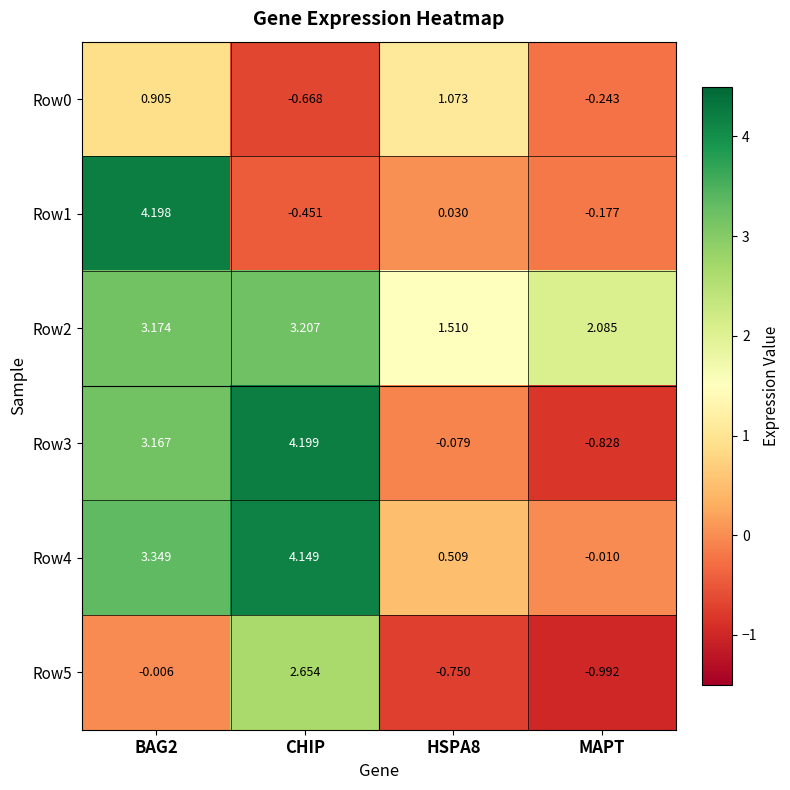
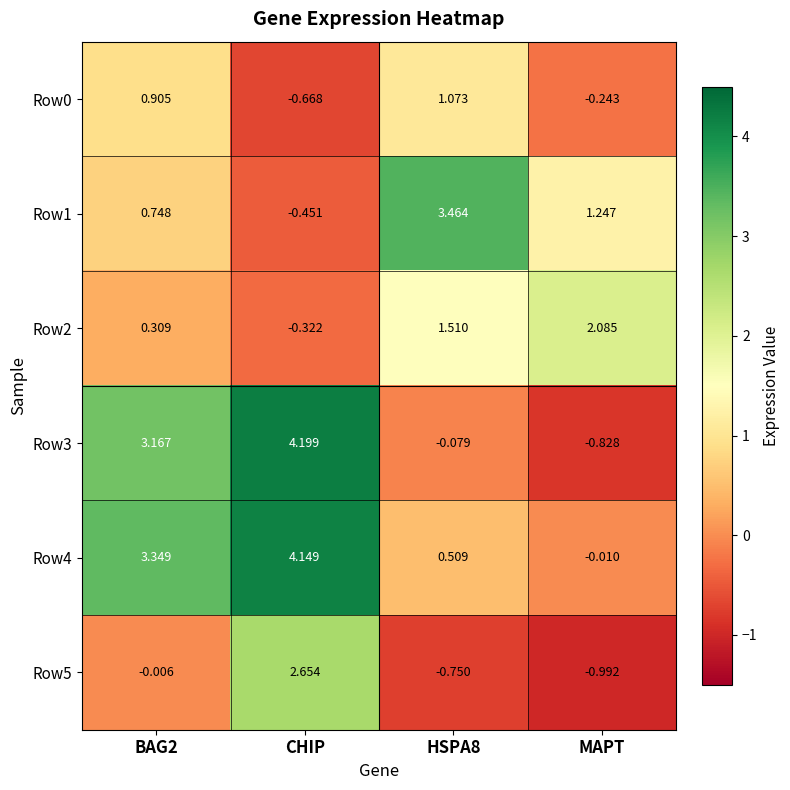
Row1, BAG2: 4.198 -> 0.748
Row1, HSPA8: 0.030 -> 3.464
Row1, MAPT: -0.177 -> 1.247
Row2, BAG2: 3.174 -> 0.309
Row2, CHIP: 3.207 -> -0.322
